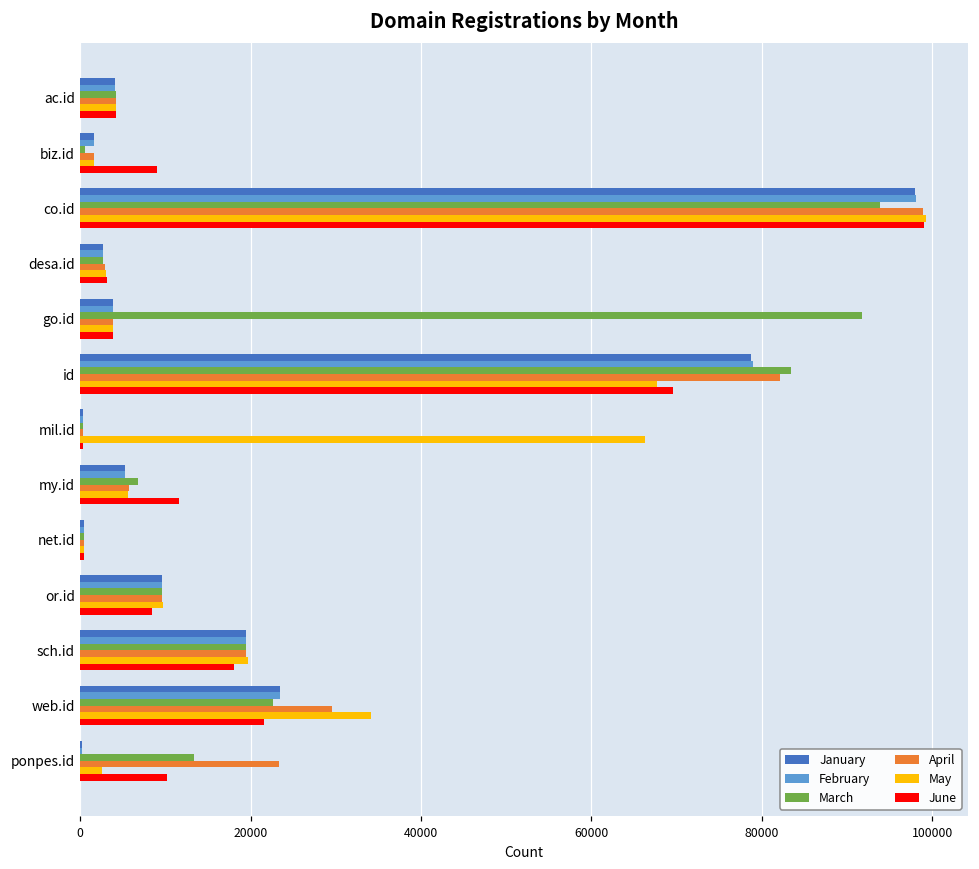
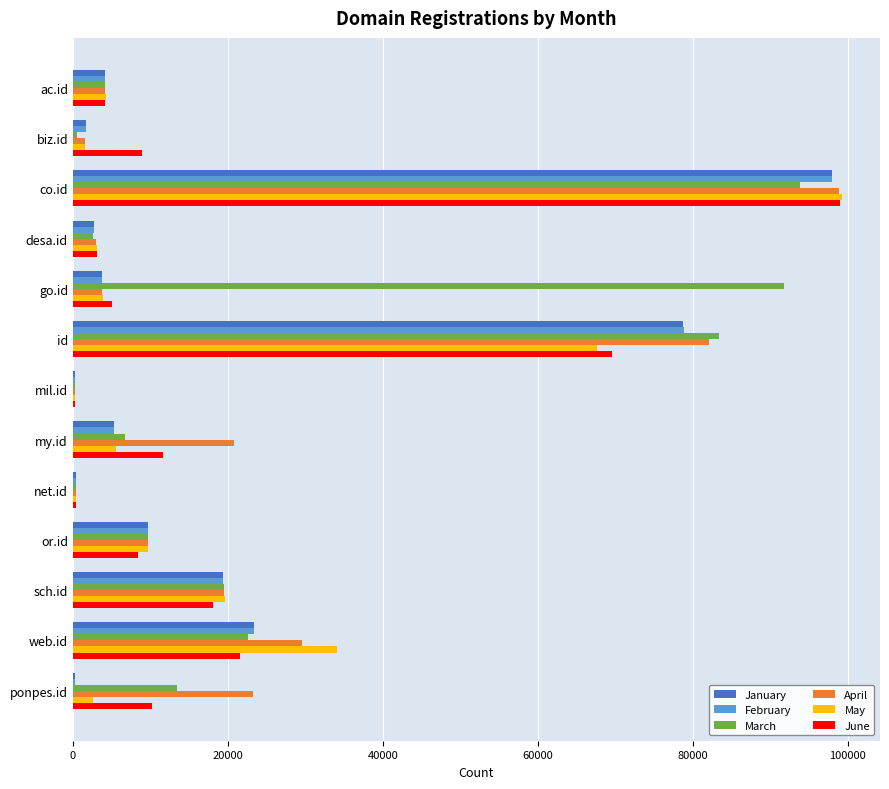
June, go.id: 4000 -> 5000
May, mil.id: 66000 -> 0
April, my.id: 6000 -> 21000
